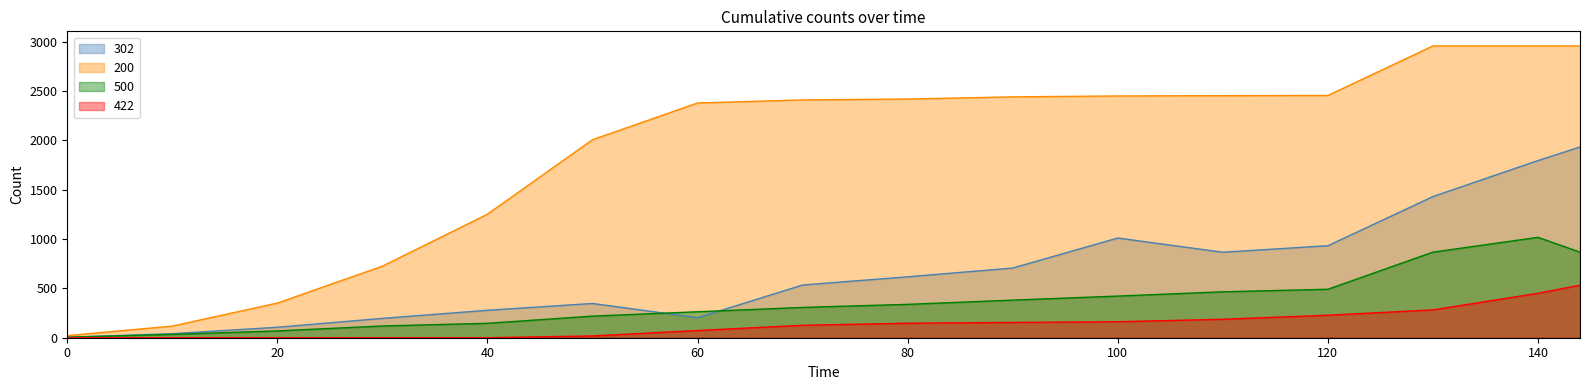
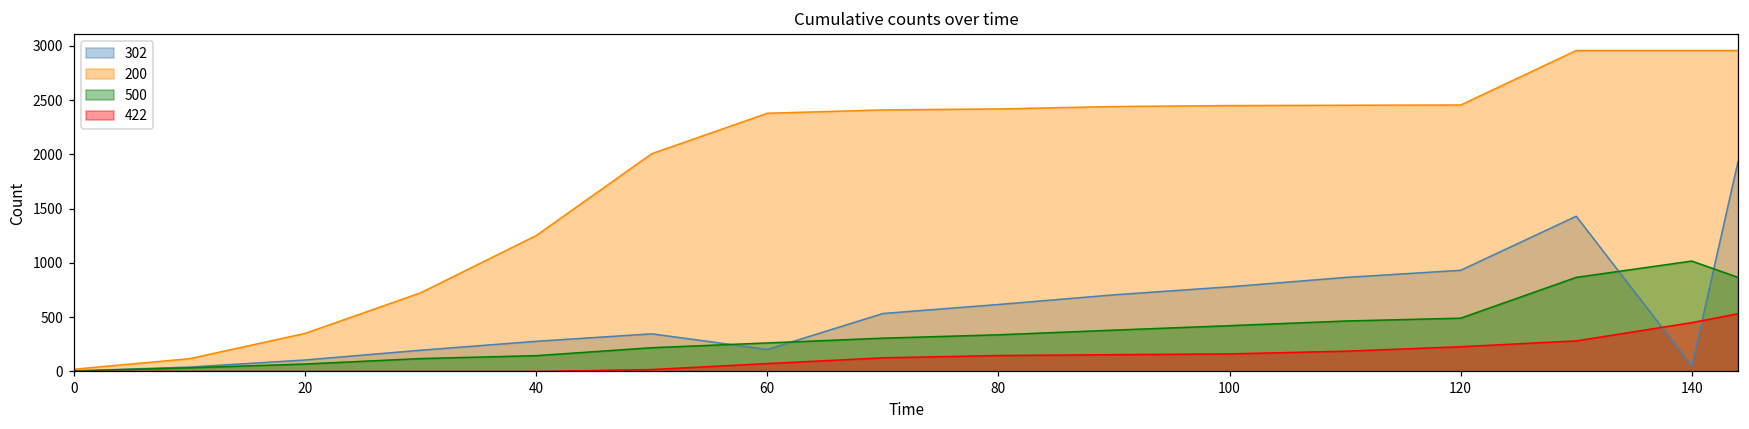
302, 100: 1000 -> 800
302, 140: 1800 -> 100
